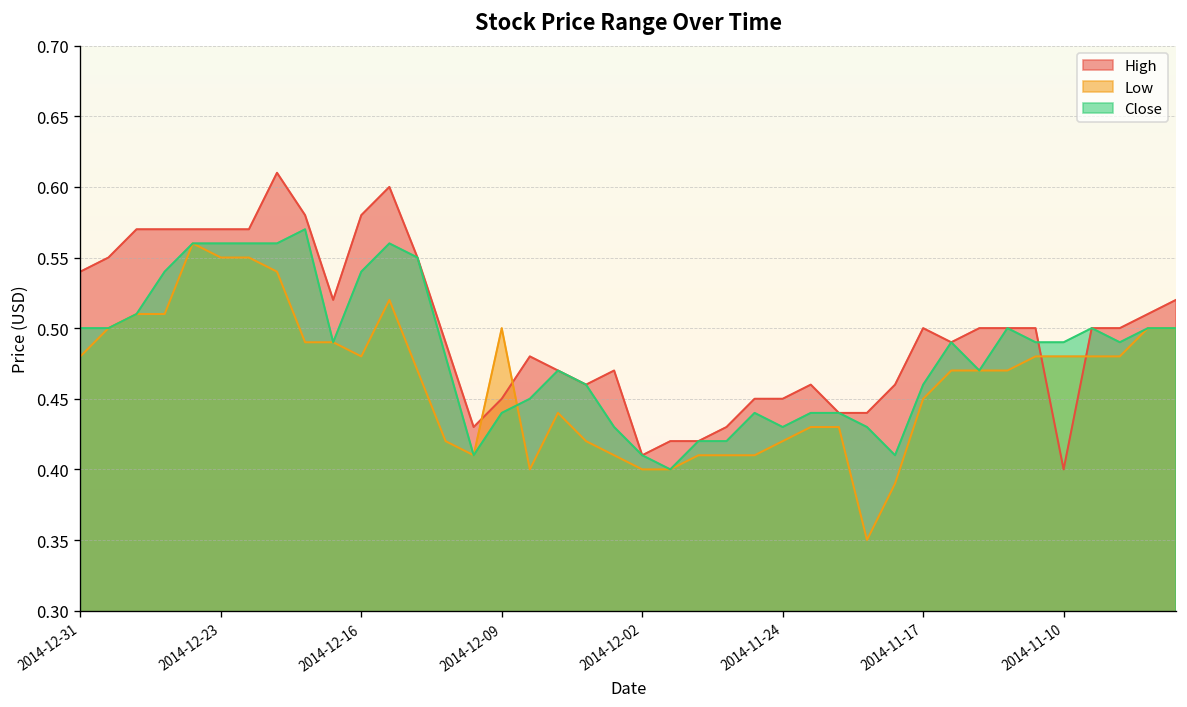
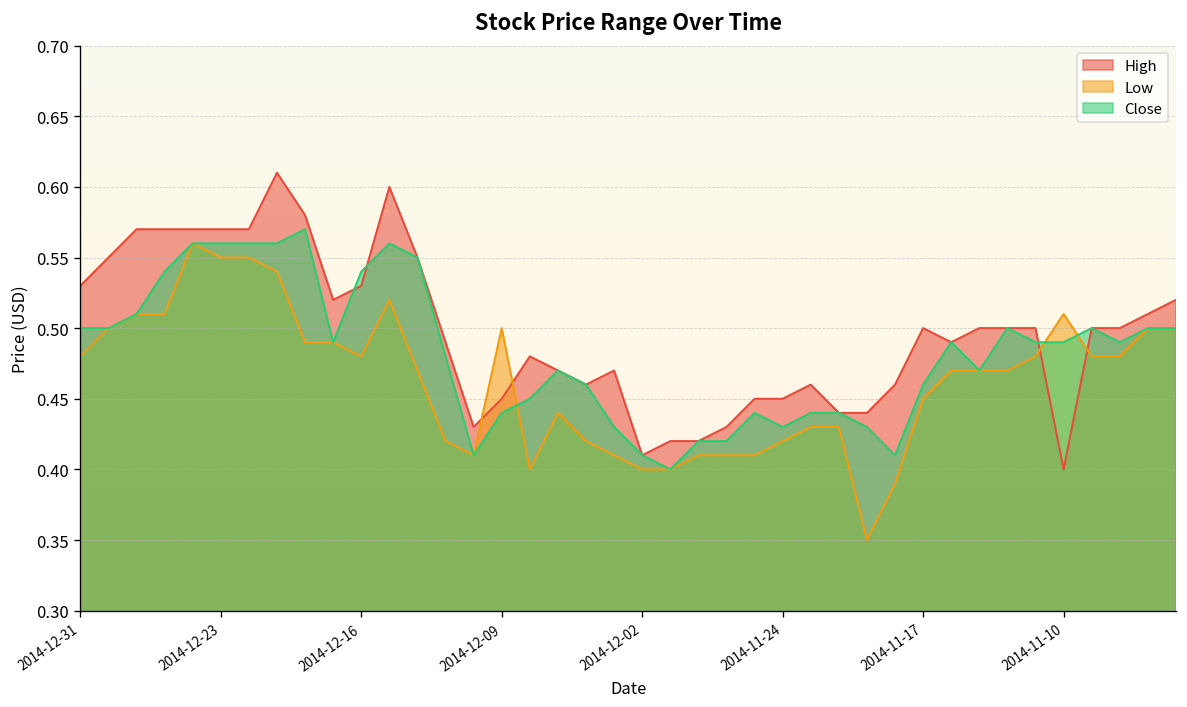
High, 2014-12-31: 0.54 -> 0.53
High, 2014-12-16: 0.58 -> 0.53
Low, 2014-11-10: 0.48 -> 0.51
